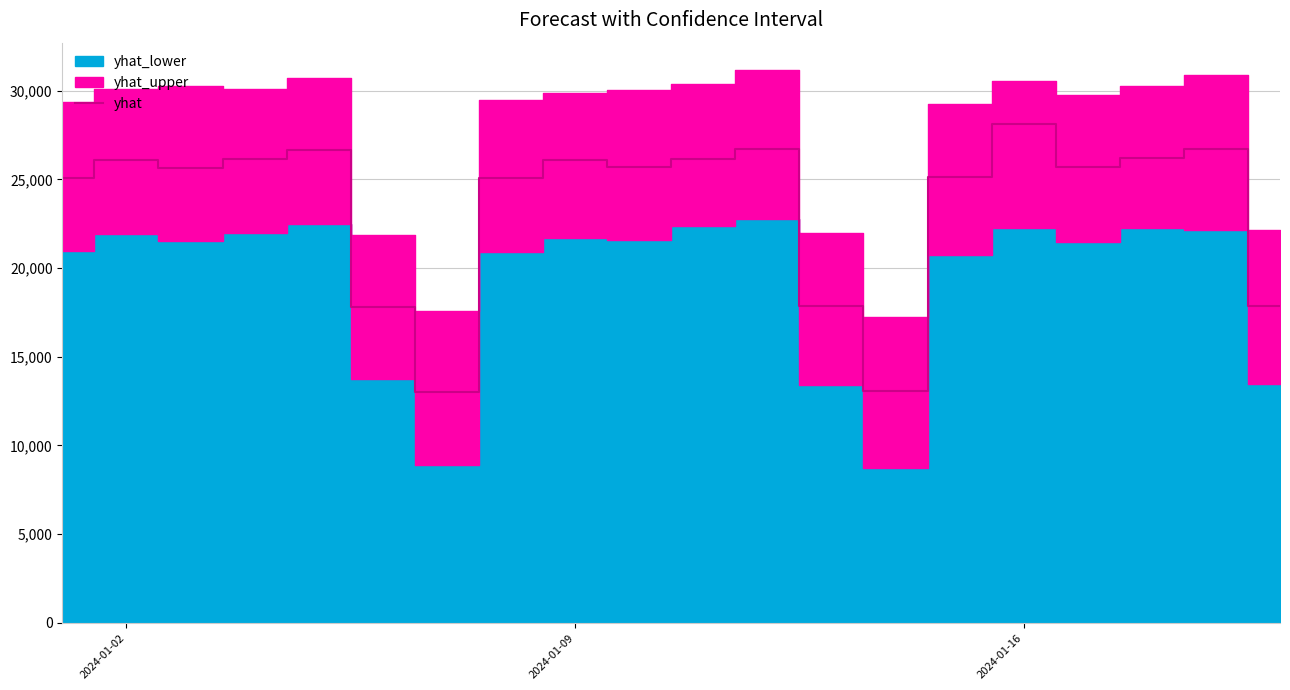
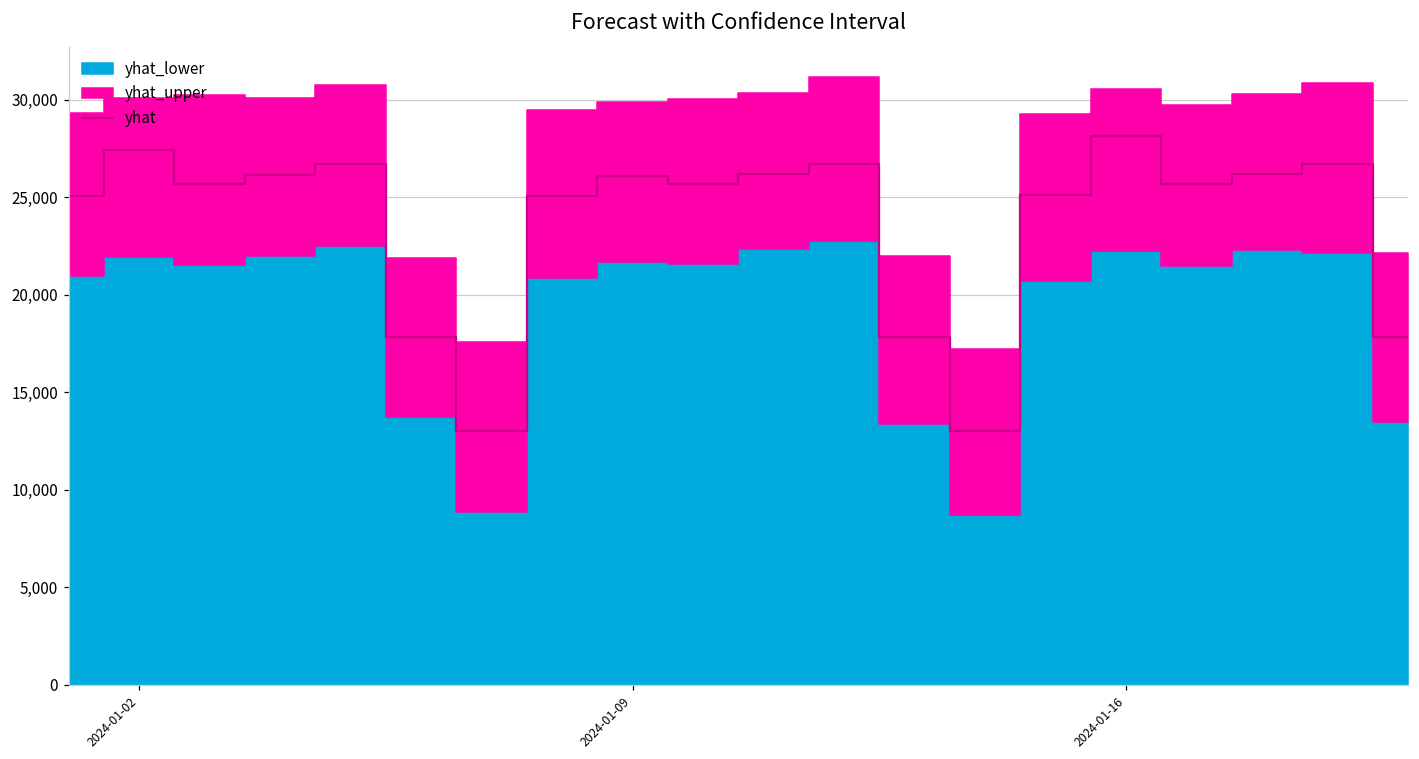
yhat, 2024-01-02: 26,100 -> 27,400
